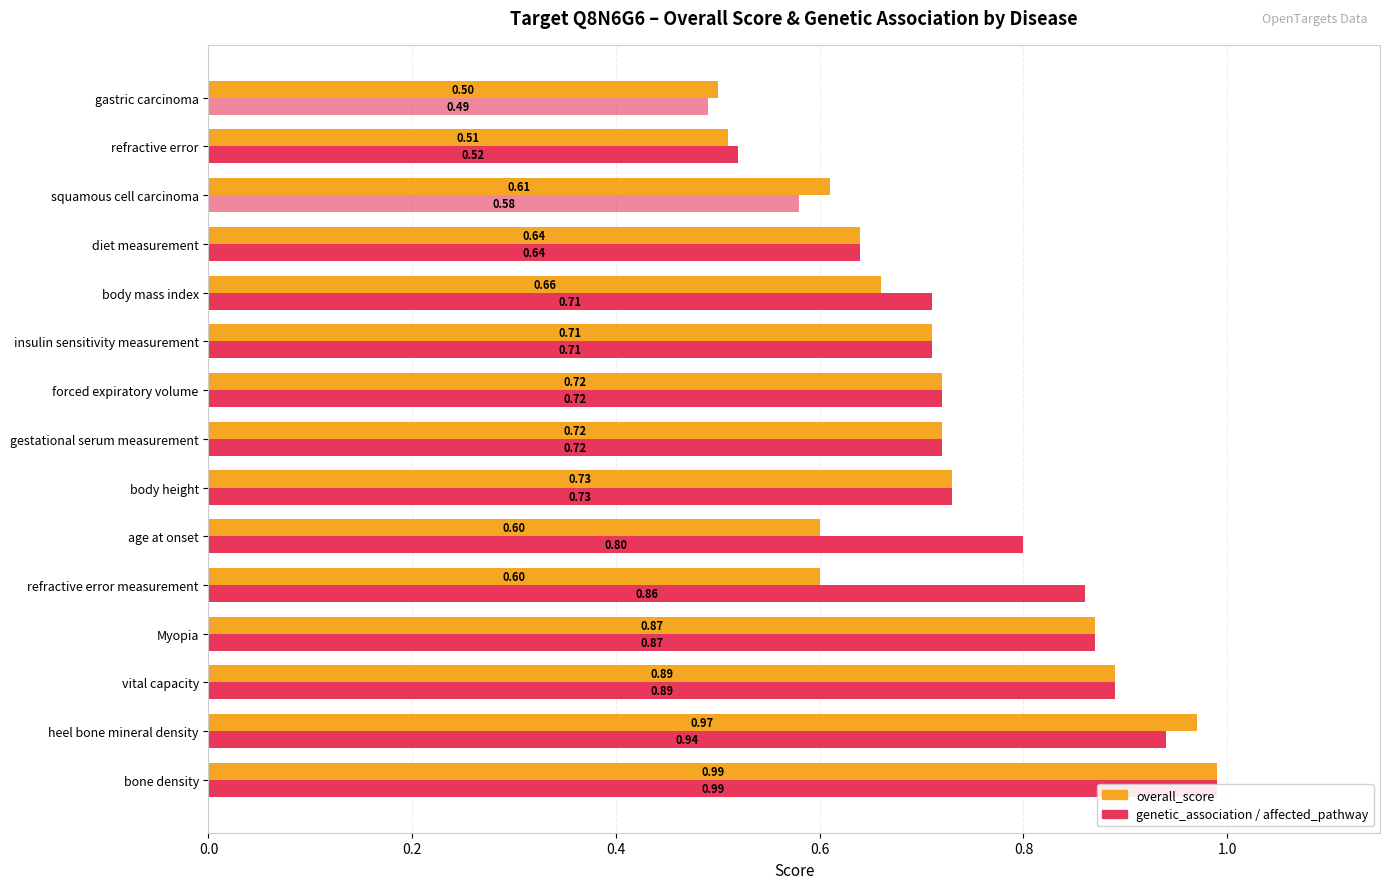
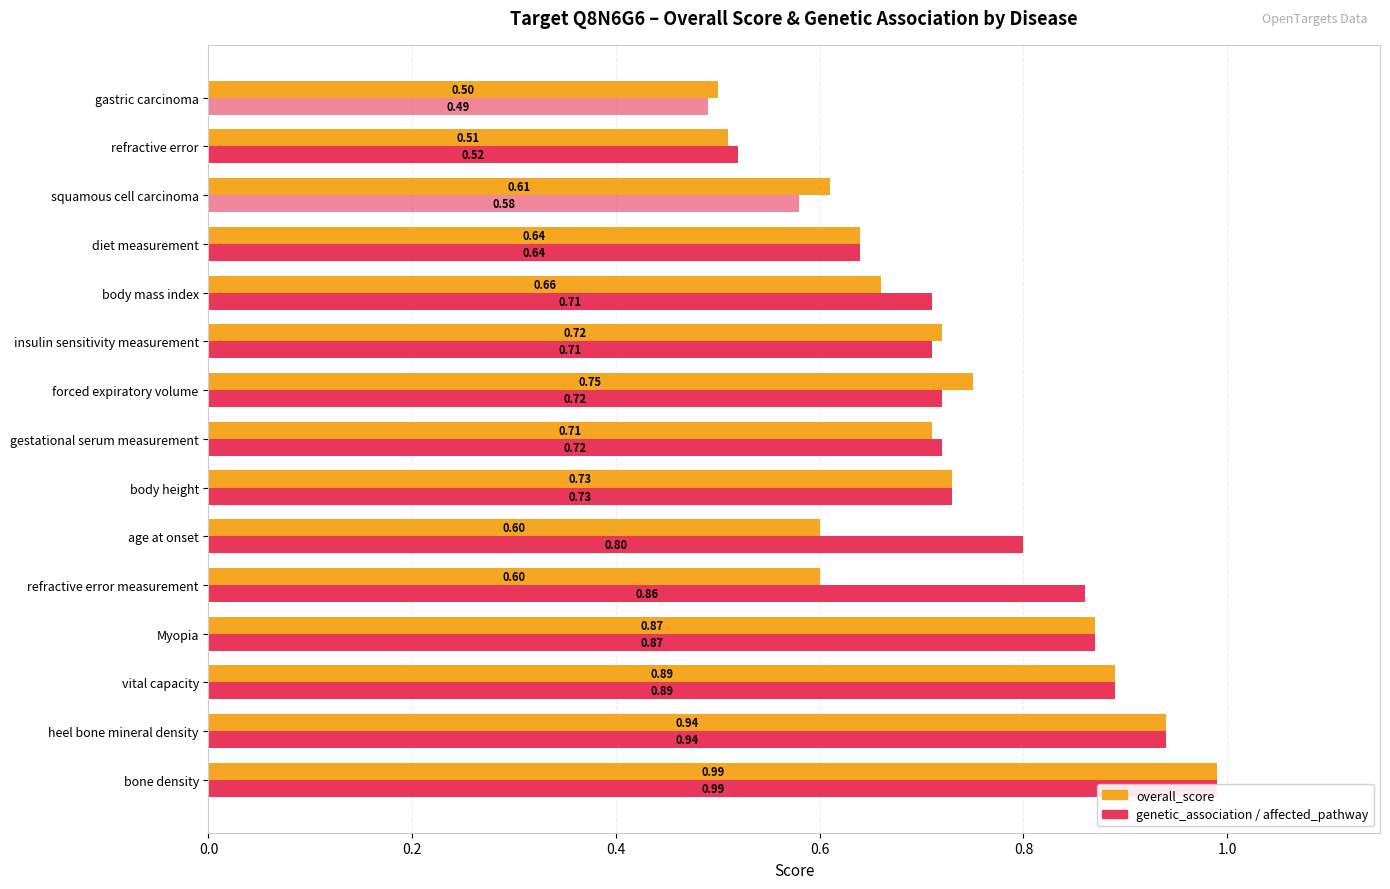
overall_score, insulin sensitivity measurement: 0.71 -> 0.72
overall_score, forced expiratory volume: 0.72 -> 0.75
overall_score, gestational serum measurement: 0.72 -> 0.71
overall_score, heel bone mineral density: 0.97 -> 0.94
